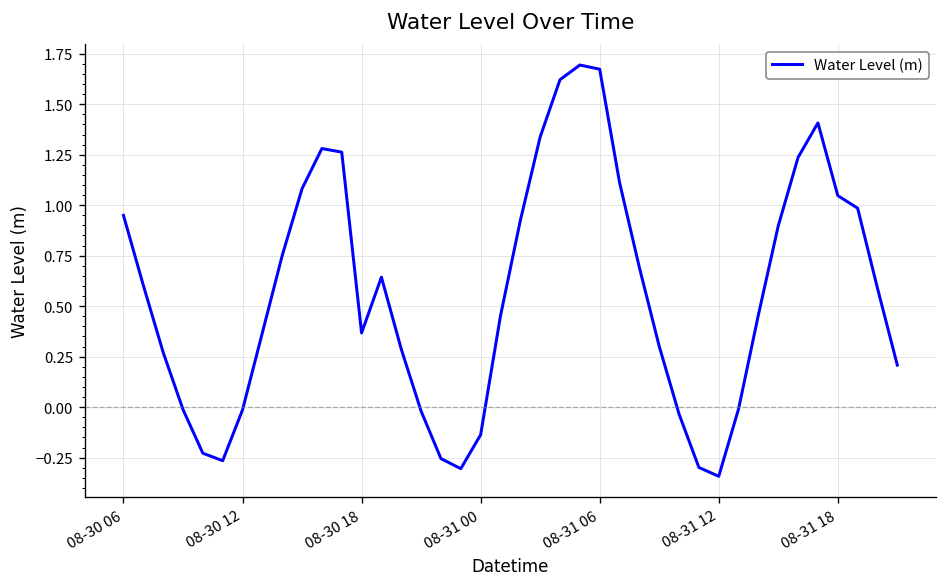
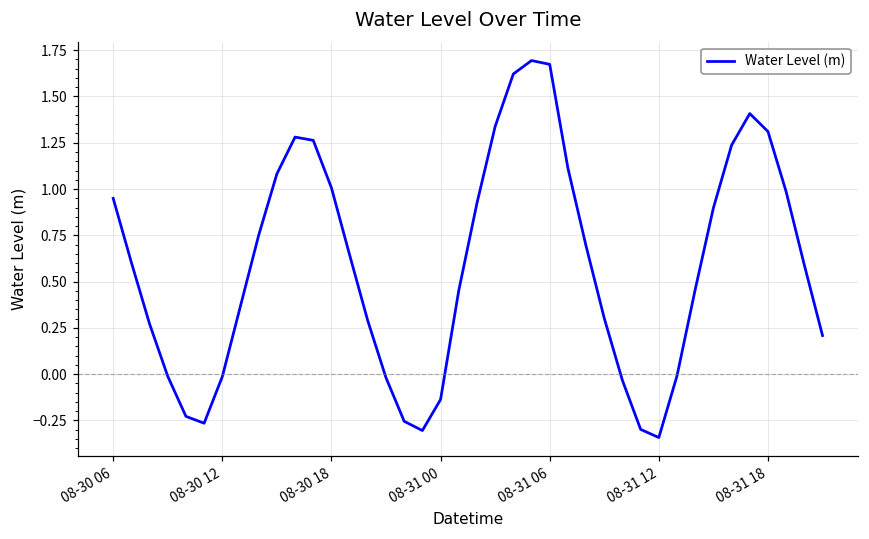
08-30 18: 0.37 -> 1.01
08-31 18: 1.05 -> 1.31
